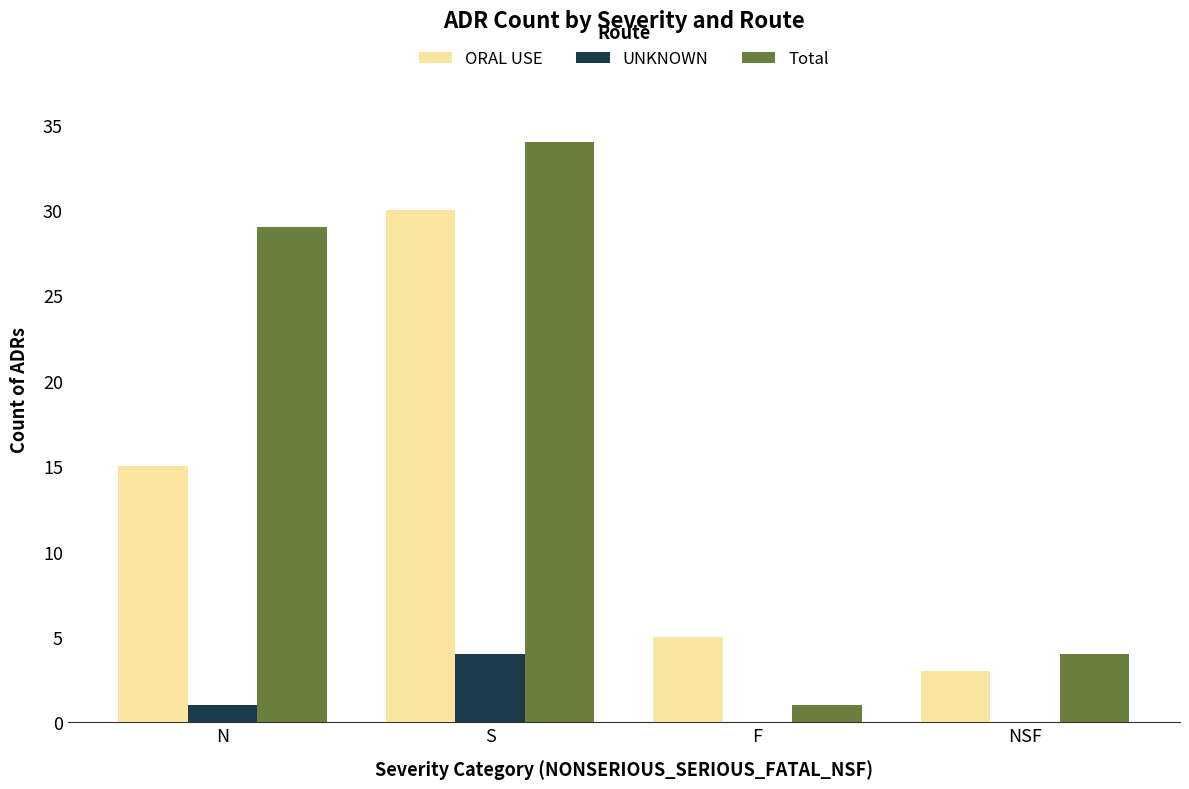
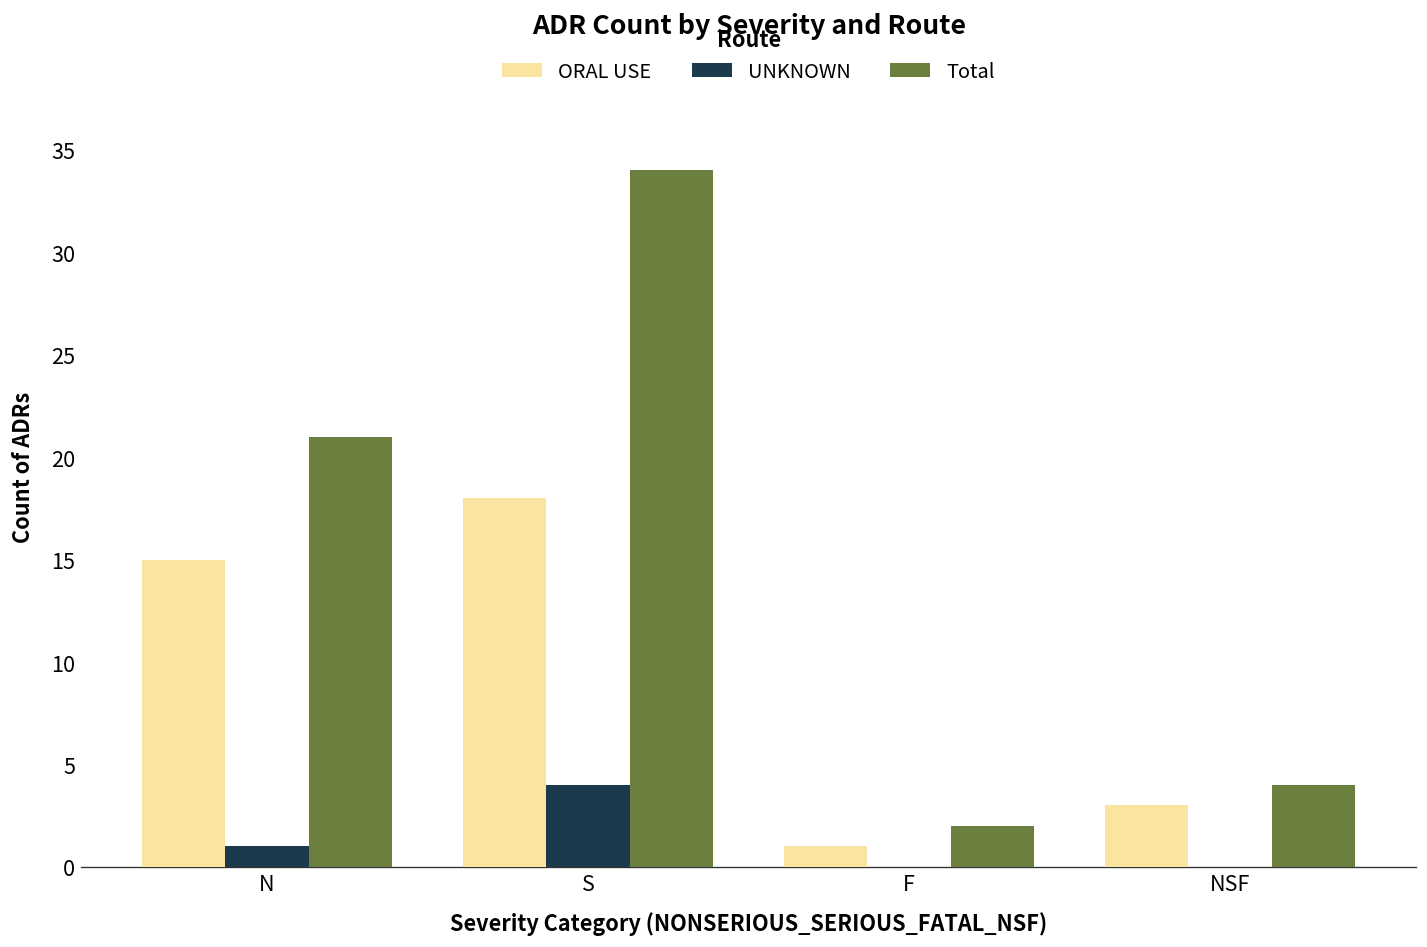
Total, N: 29 -> 21
ORAL USE, S: 30 -> 18
ORAL USE, F: 5 -> 1
Total, F: 1 -> 2
